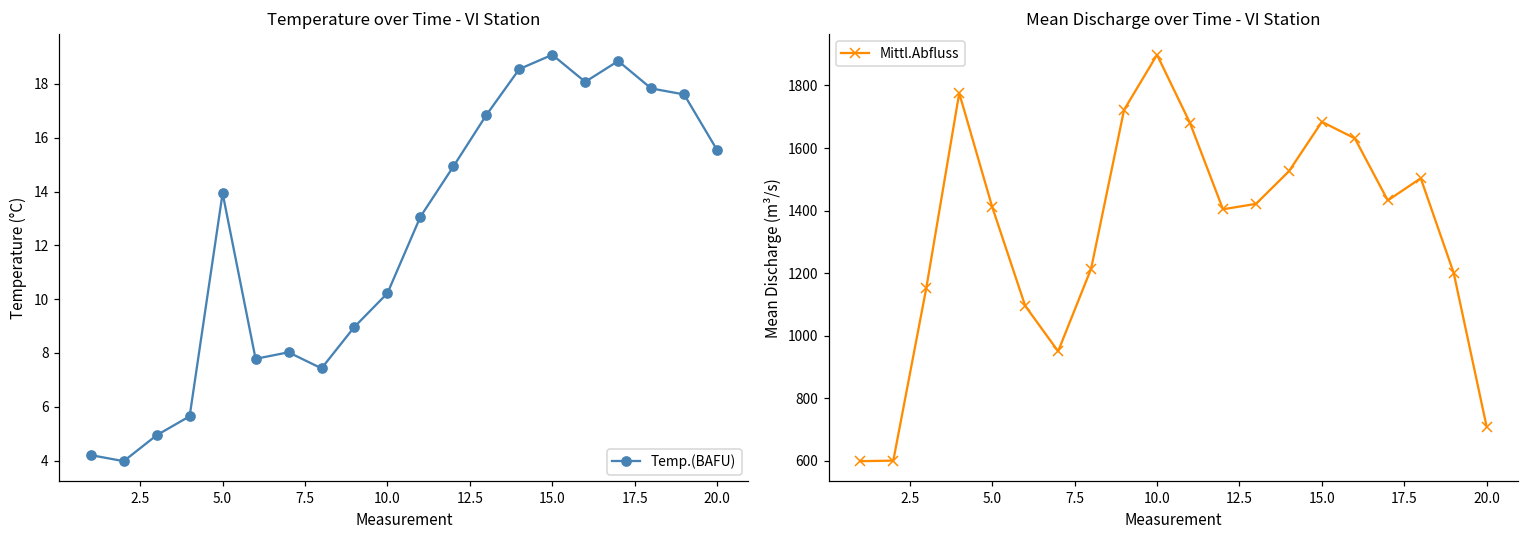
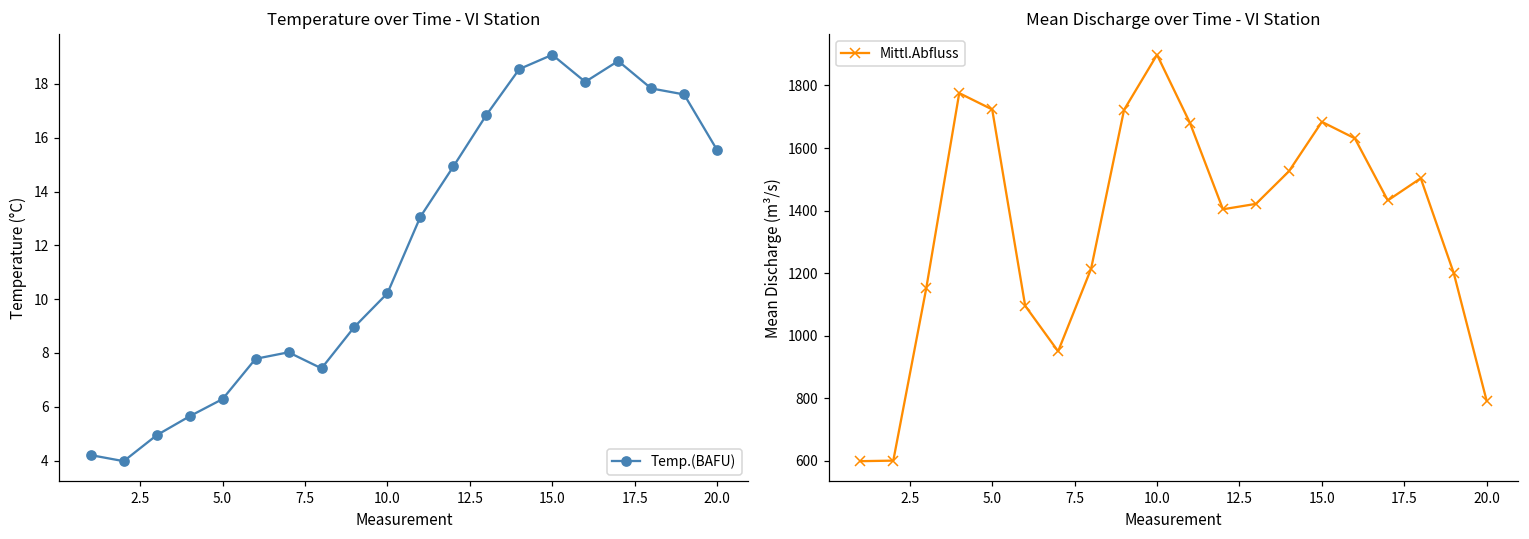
Temperature over Time - VI Station, 5.0: 13.9 -> 6.3
Mean Discharge over Time - VI Station, 5.0: 1410 -> 1720
Mean Discharge over Time - VI Station, 20.0: 710 -> 790
